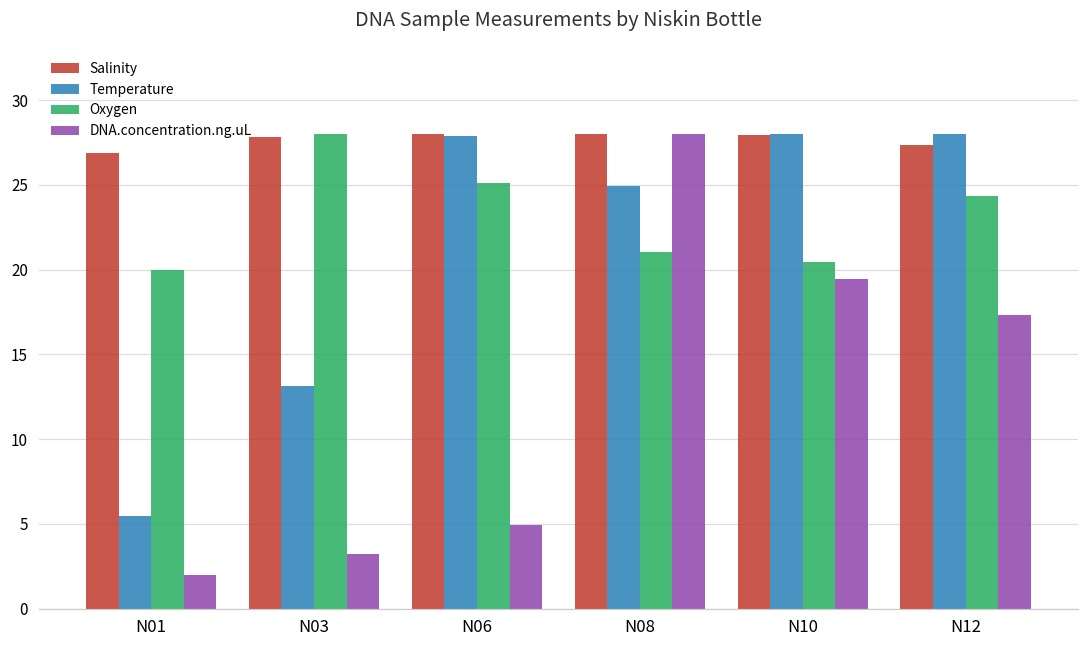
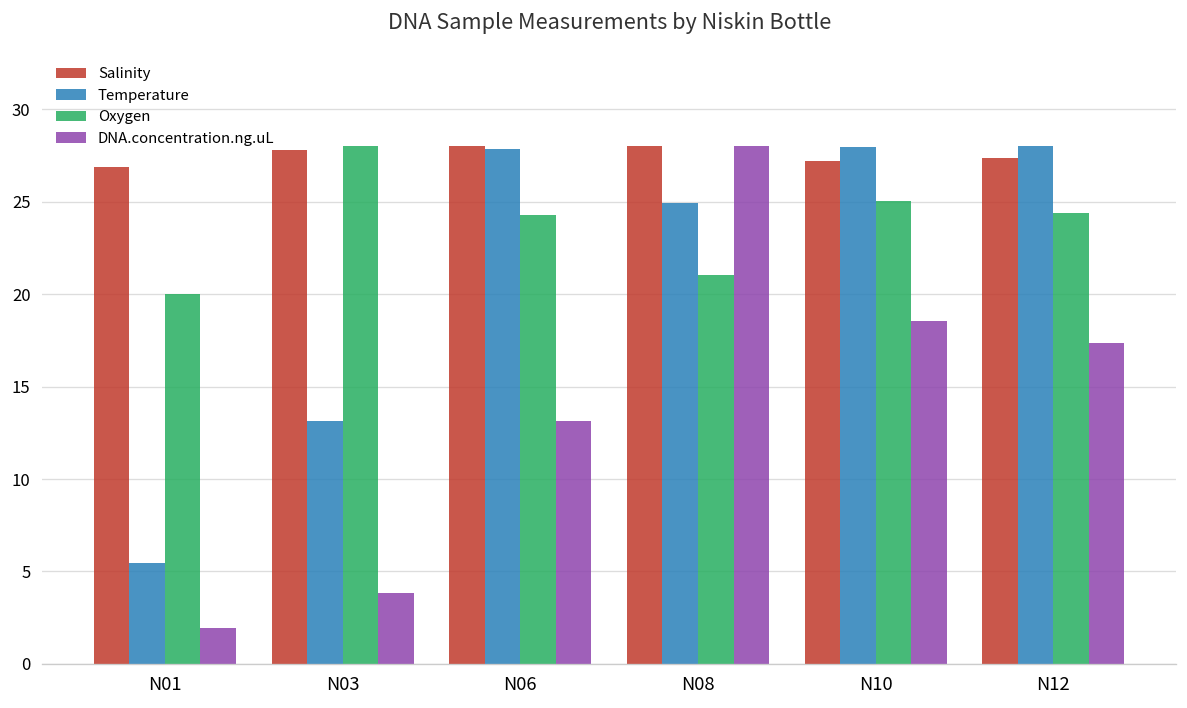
DNA.concentration.ng.uL, N03: 3.2 -> 3.8
Oxygen, N06: 25.1 -> 24.3
DNA.concentration.ng.uL, N06: 5.0 -> 13.1
Salinity, N10: 27.9 -> 27.2
Oxygen, N10: 20.5 -> 25.0
DNA.concentration.ng.uL, N10: 19.4 -> 18.5
